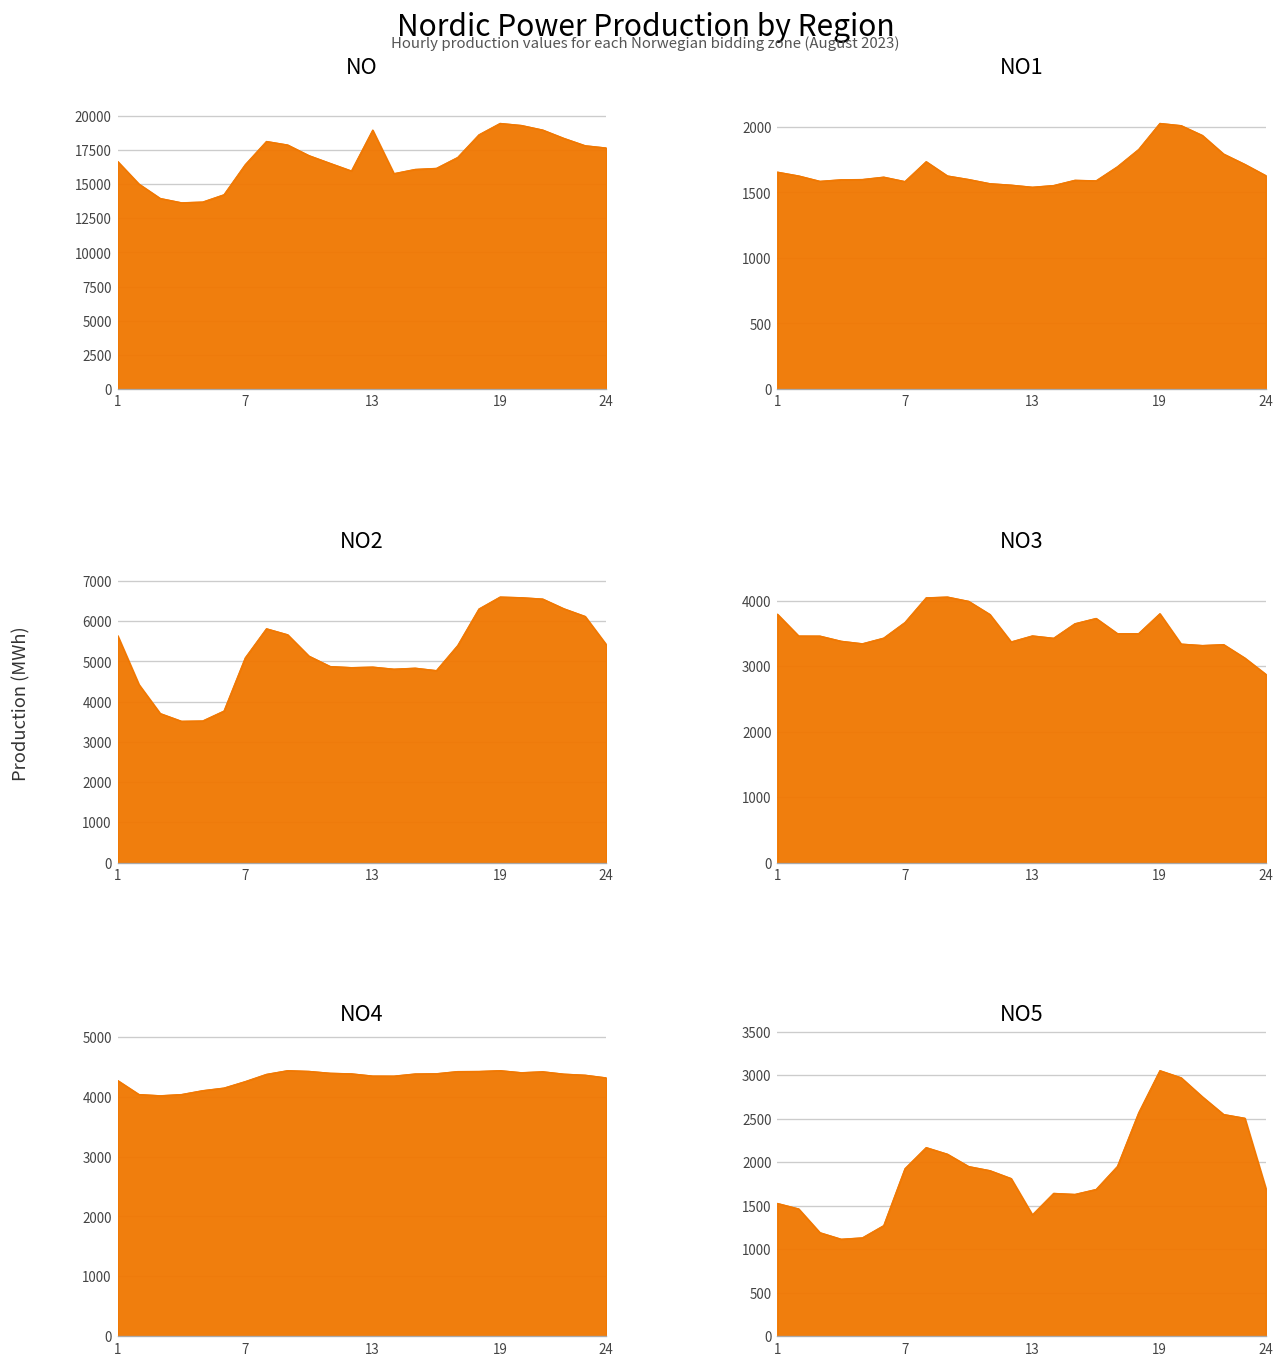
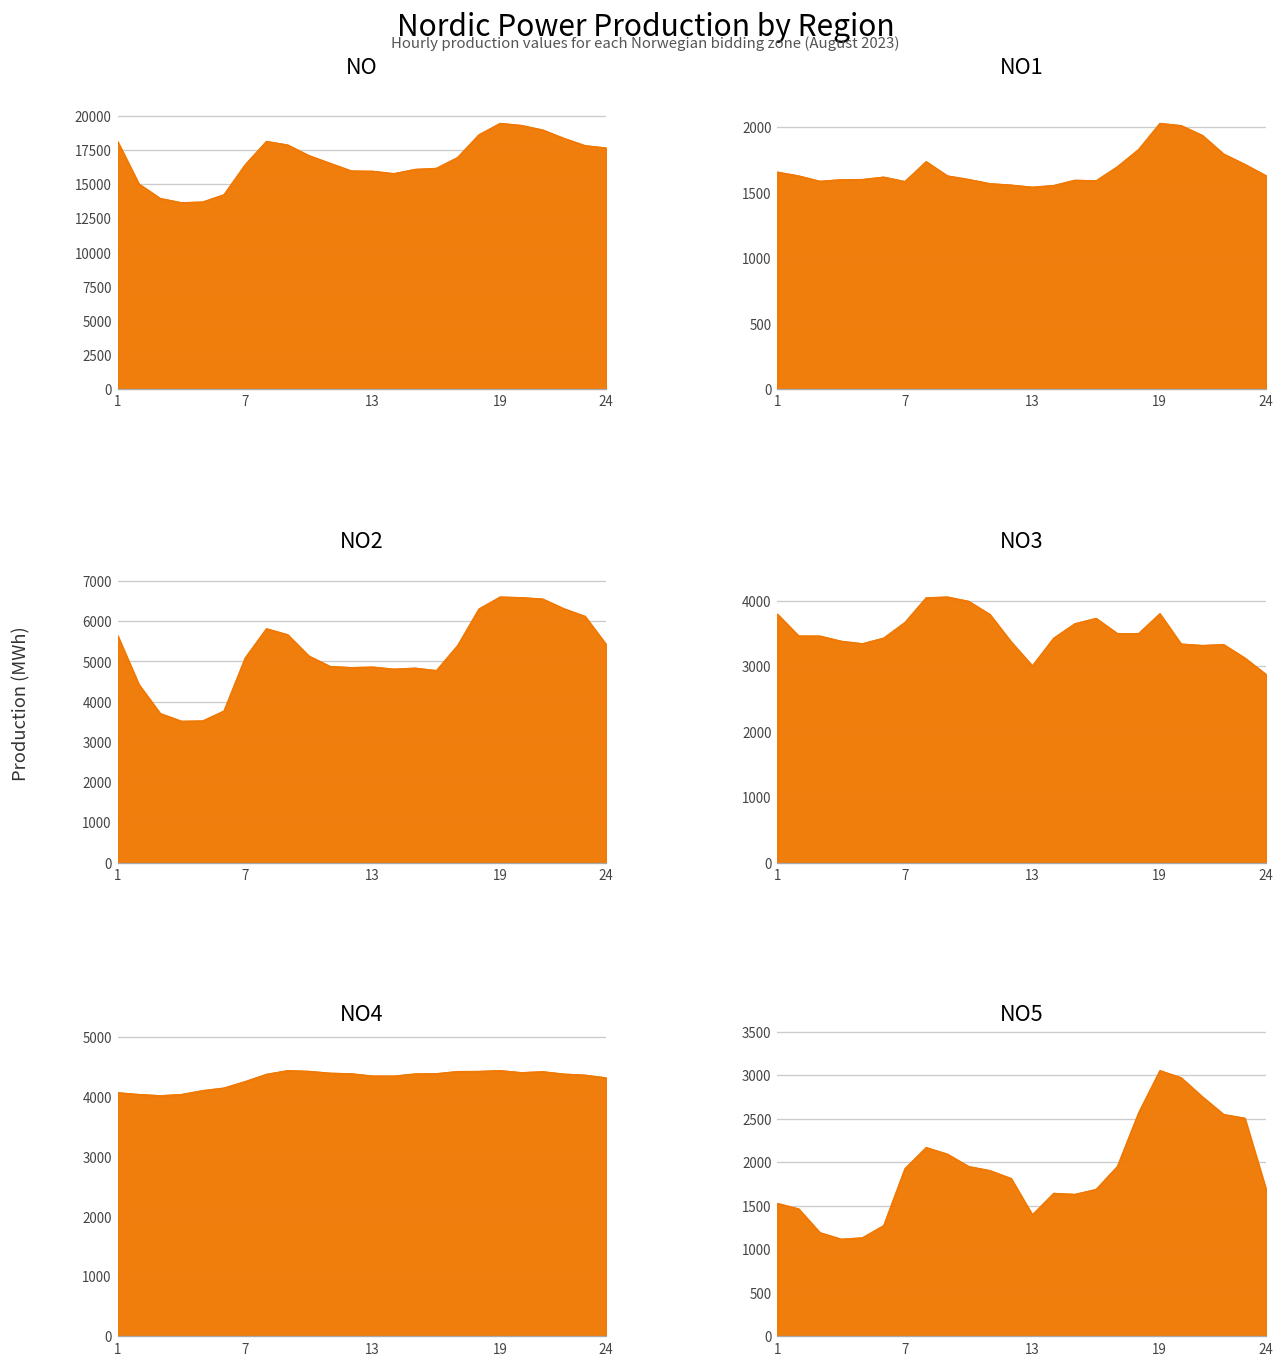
NO, 1: 16700 -> 18100
NO, 13: 19000 -> 16000
NO3, 13: 3500 -> 3000
NO4, 1: 4300 -> 4100
